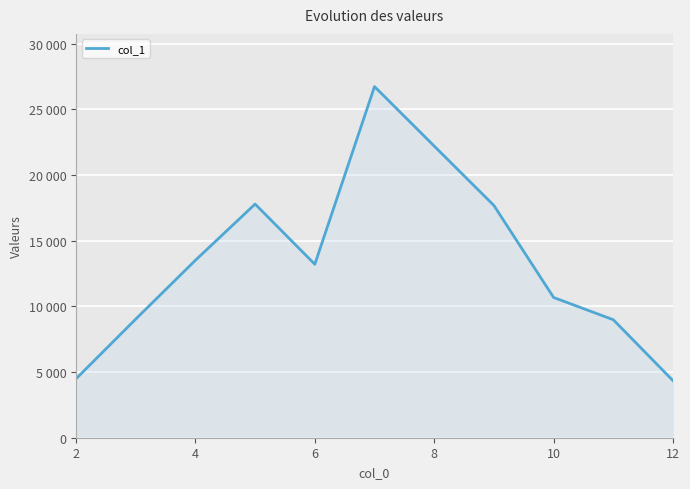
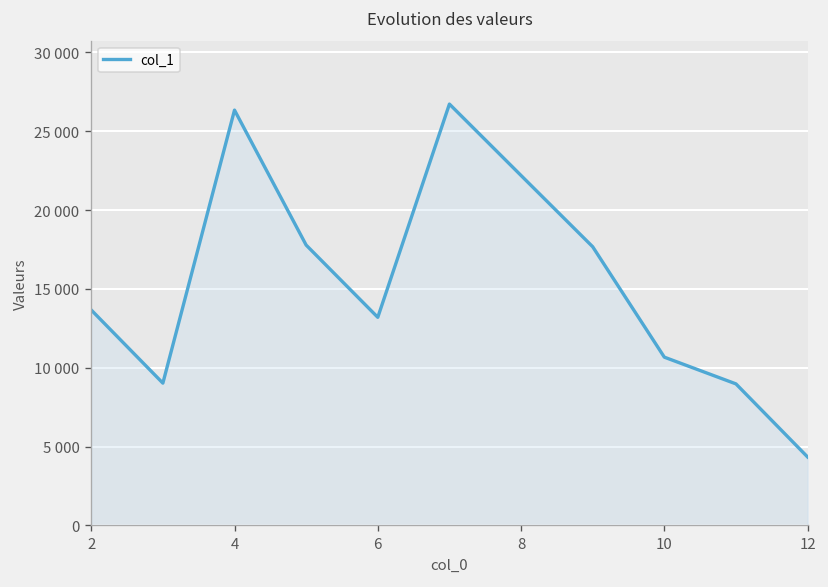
2: 4500 -> 13700
4: 13500 -> 26300
